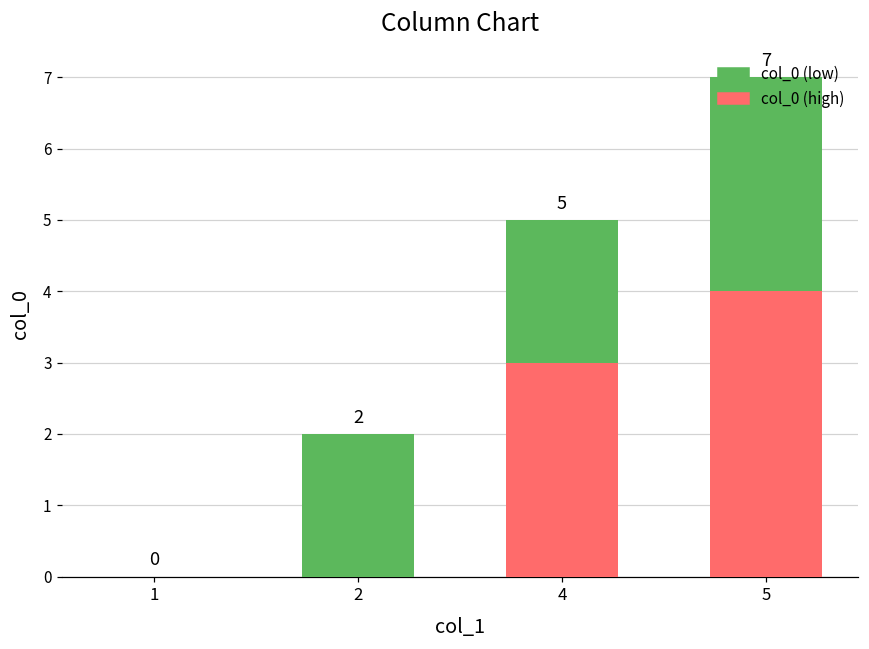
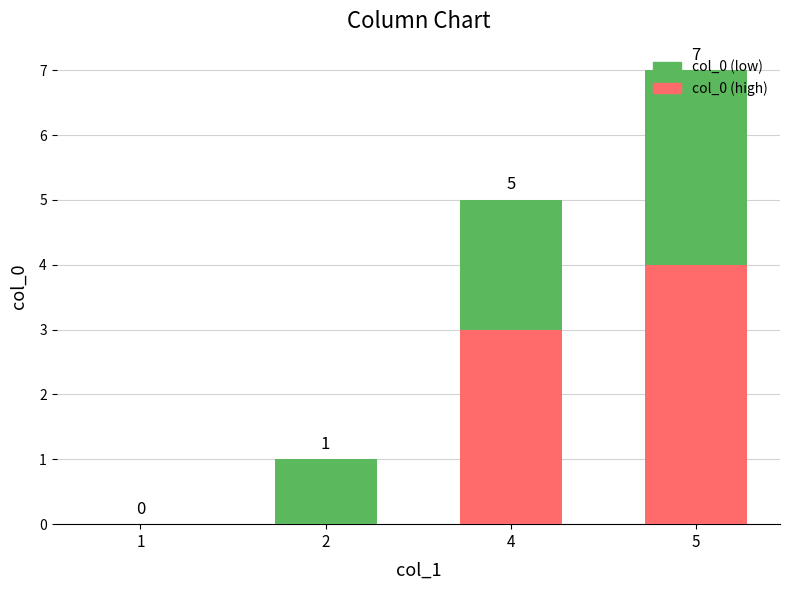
col_0 (low), 2: 2 -> 1
